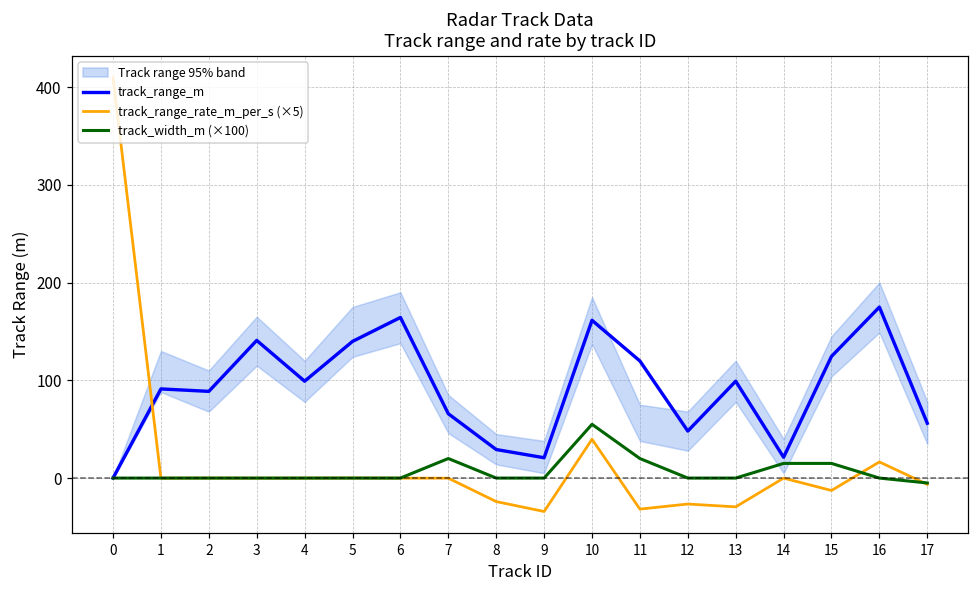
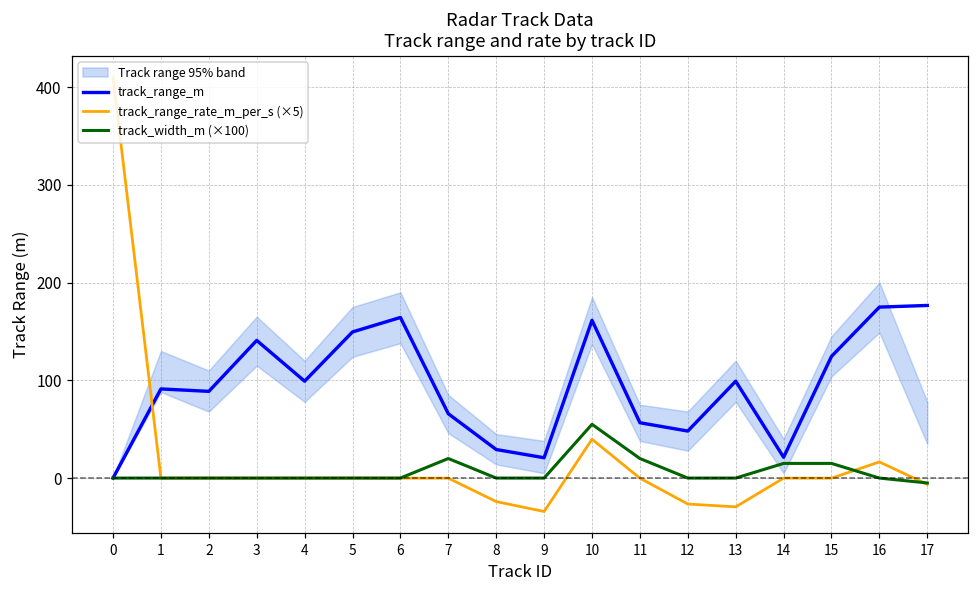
track_range_m, 5: 140 -> 150
track_range_m, 11: 120 -> 60
track_range_rate_m_per_s (×5), 11: -30 -> 0
track_range_rate_m_per_s (×5), 15: -10 -> 0
track_range_m, 17: 60 -> 180
